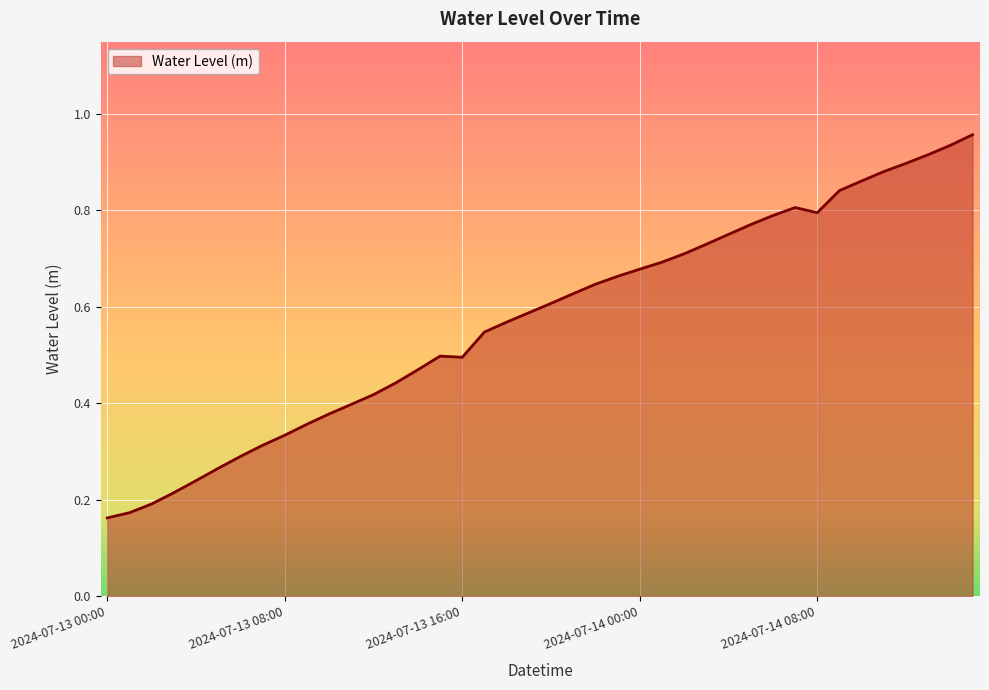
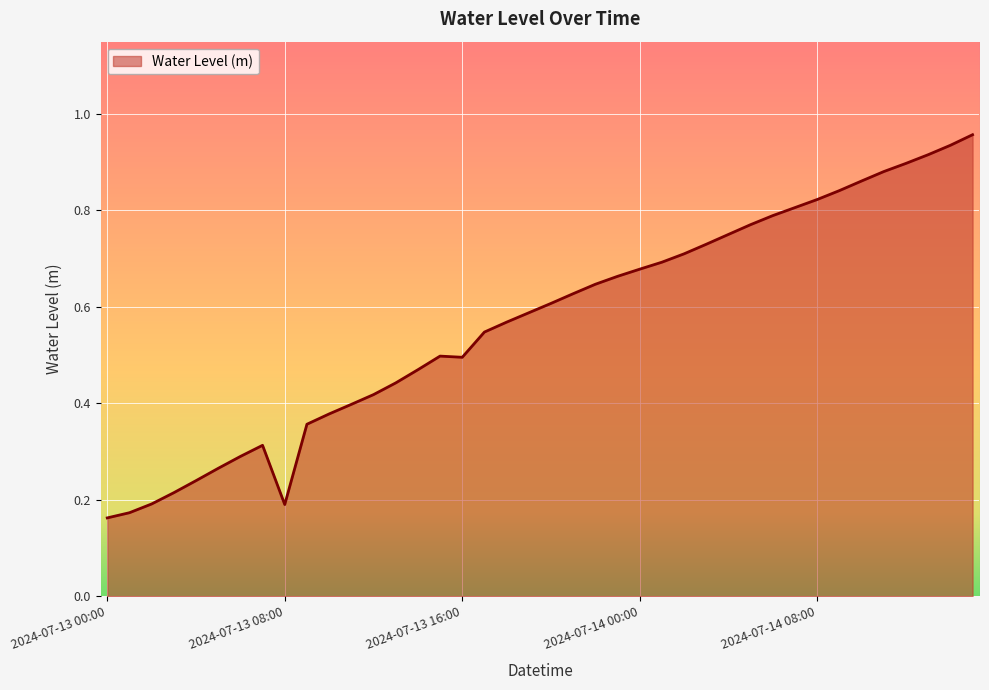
2024-07-13 08:00: 0.33 -> 0.19
2024-07-14 08:00: 0.80 -> 0.82
